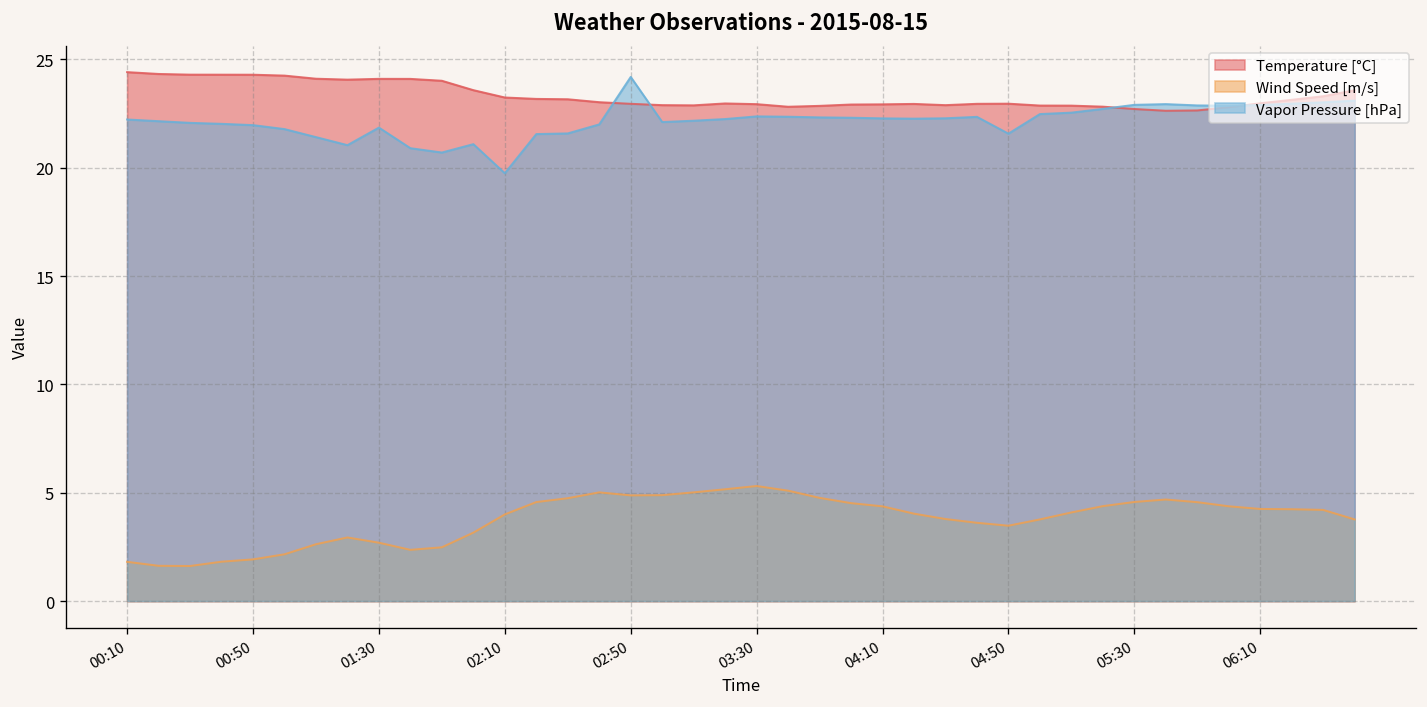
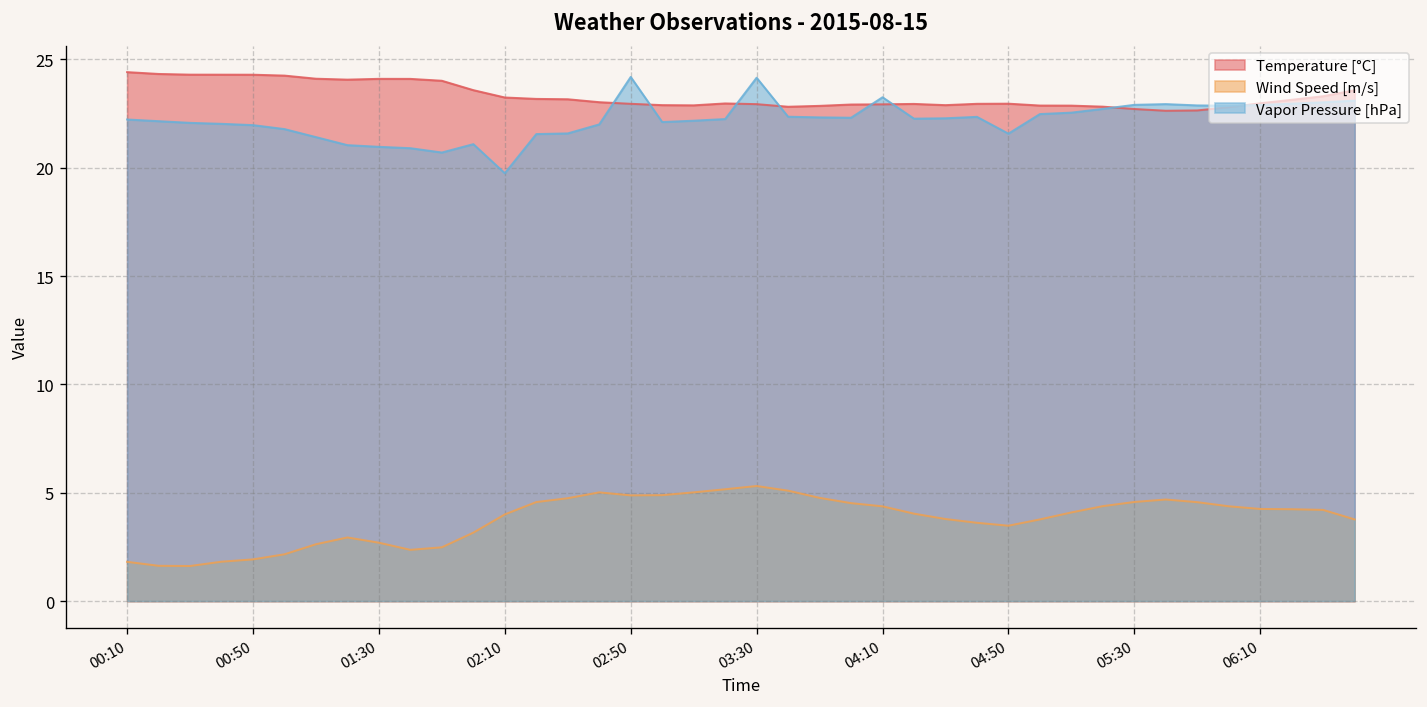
Vapor Pressure [hPa], 01:30: 21.9 -> 21.0
Vapor Pressure [hPa], 03:30: 22.4 -> 24.2
Vapor Pressure [hPa], 04:10: 22.3 -> 23.2
